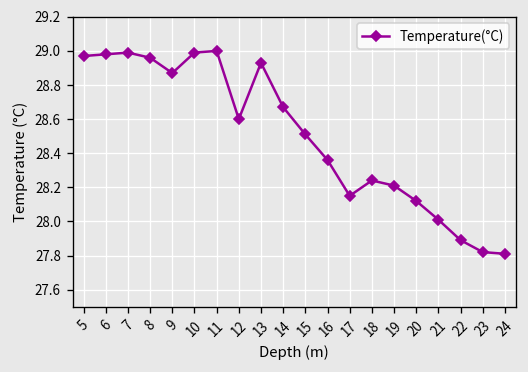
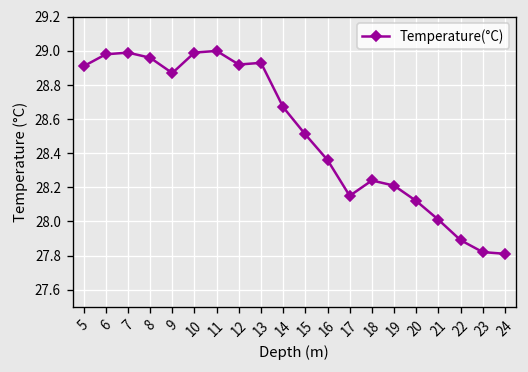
5: 28.97 -> 28.91
12: 28.60 -> 28.92
